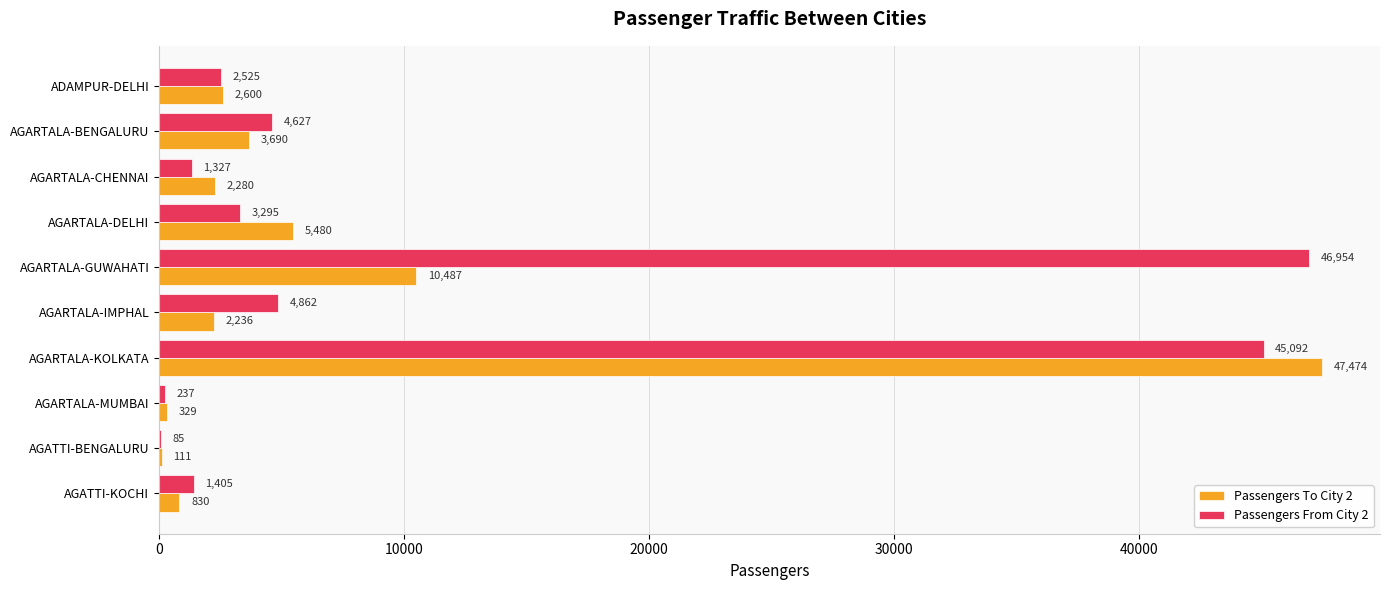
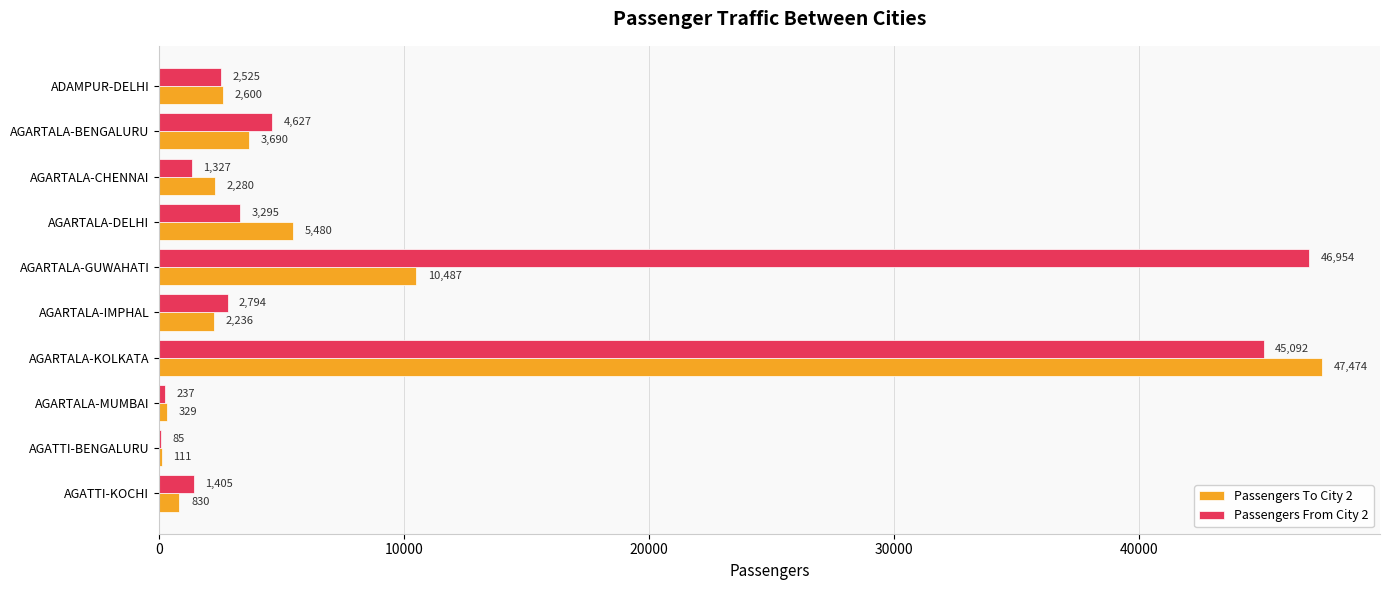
Passengers From City 2, AGARTALA-IMPHAL: 4,862 -> 2,794
